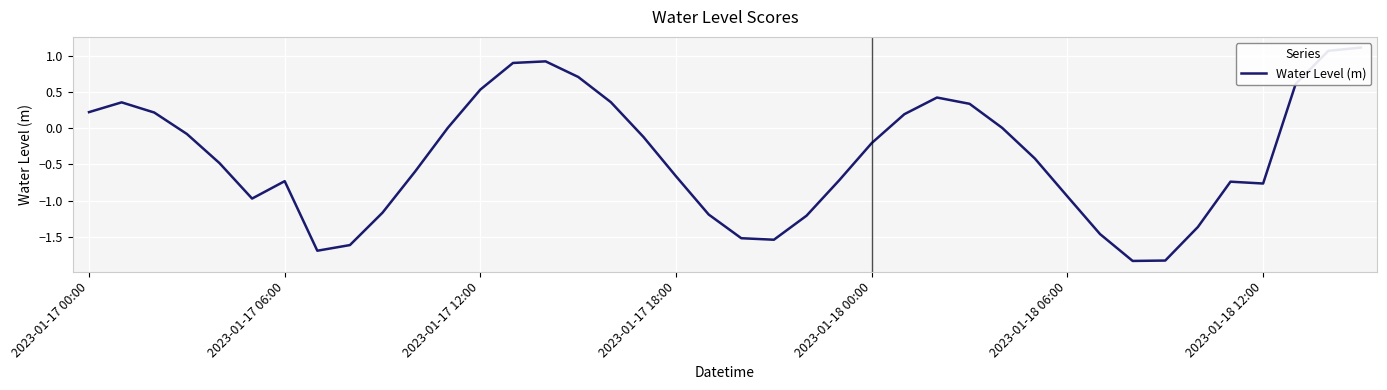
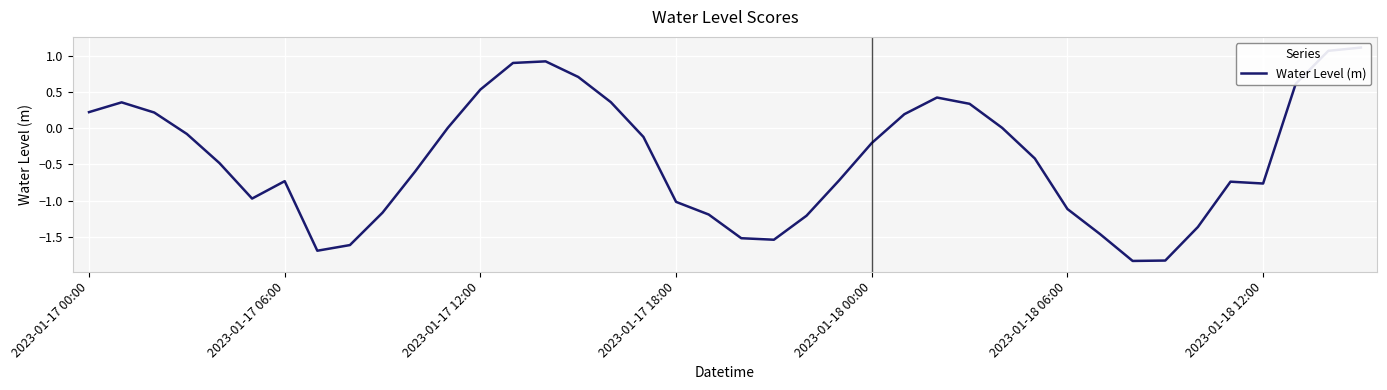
2023-01-17 18:00: -0.7 -> -1.0
2023-01-18 06:00: -0.9 -> -1.1
